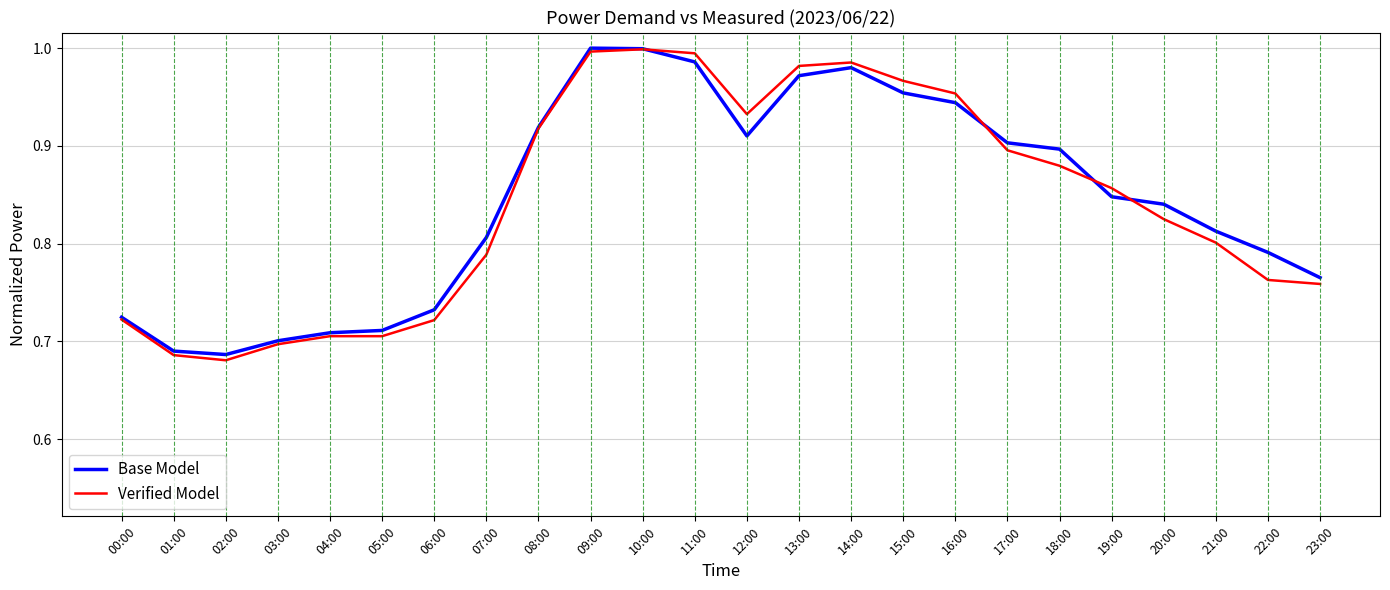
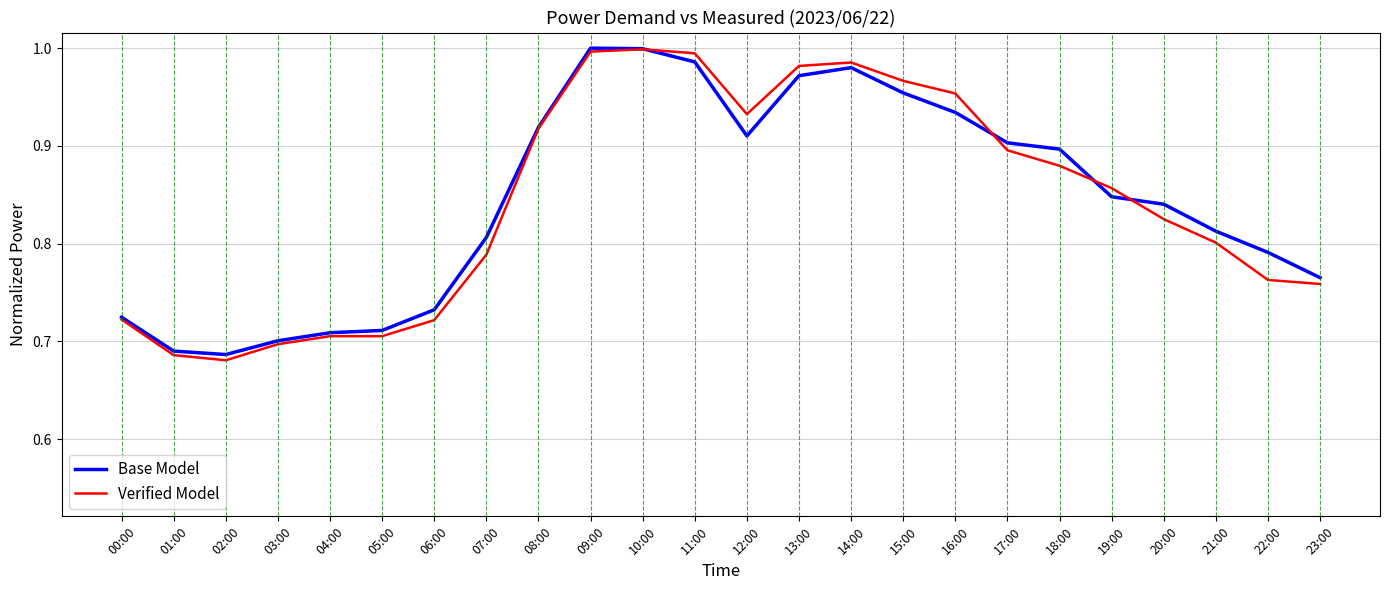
Base Model, 16:00: 0.94 -> 0.93
